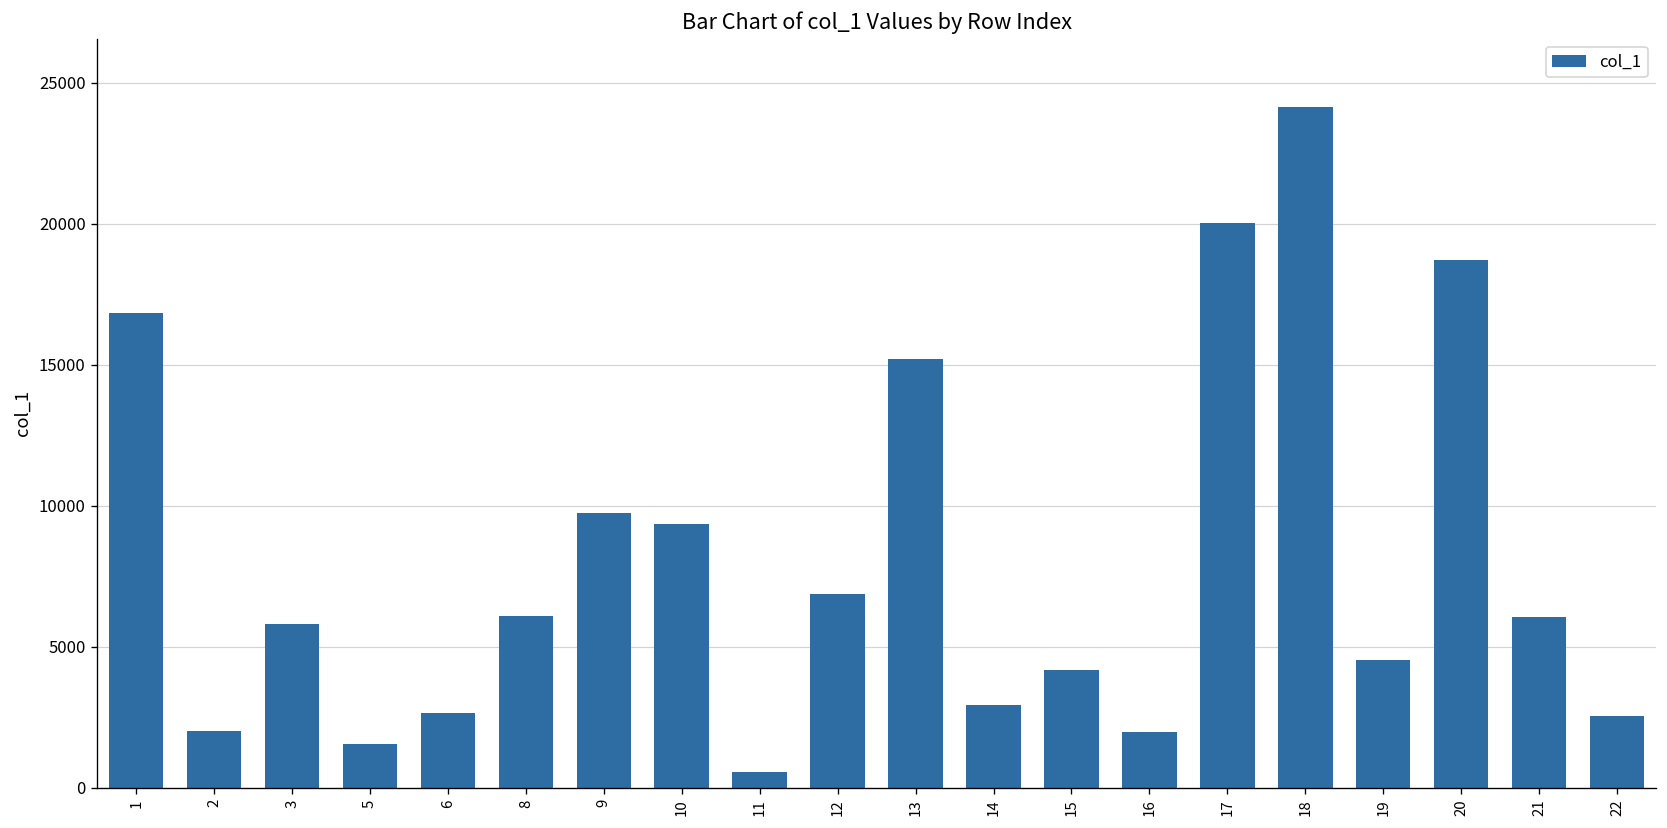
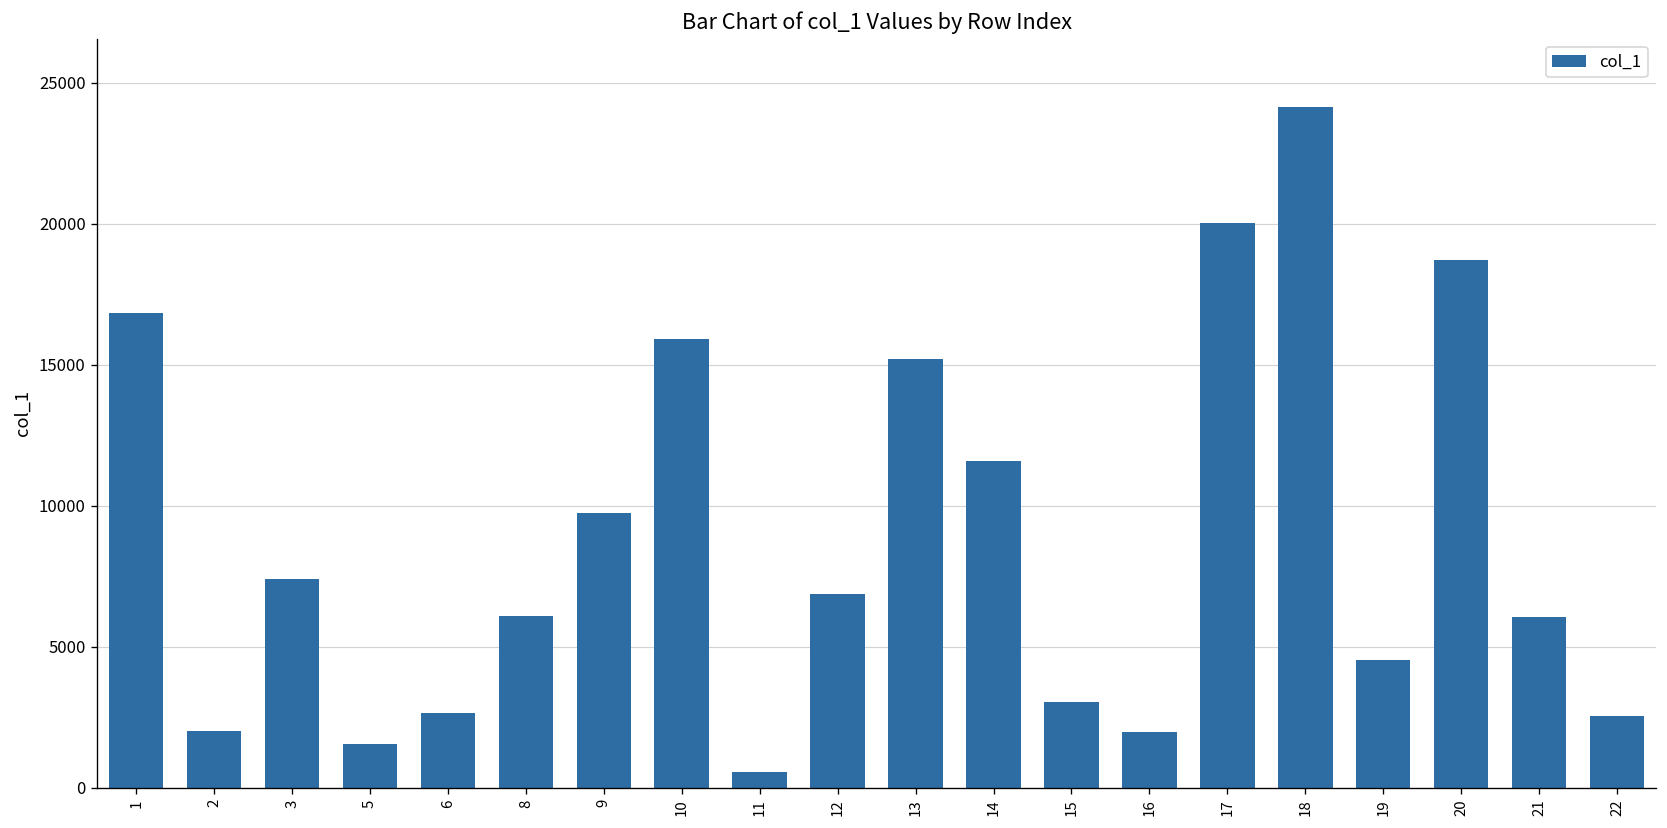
3: 5800 -> 7400
10: 9400 -> 15900
14: 2900 -> 11600
15: 4200 -> 3000
